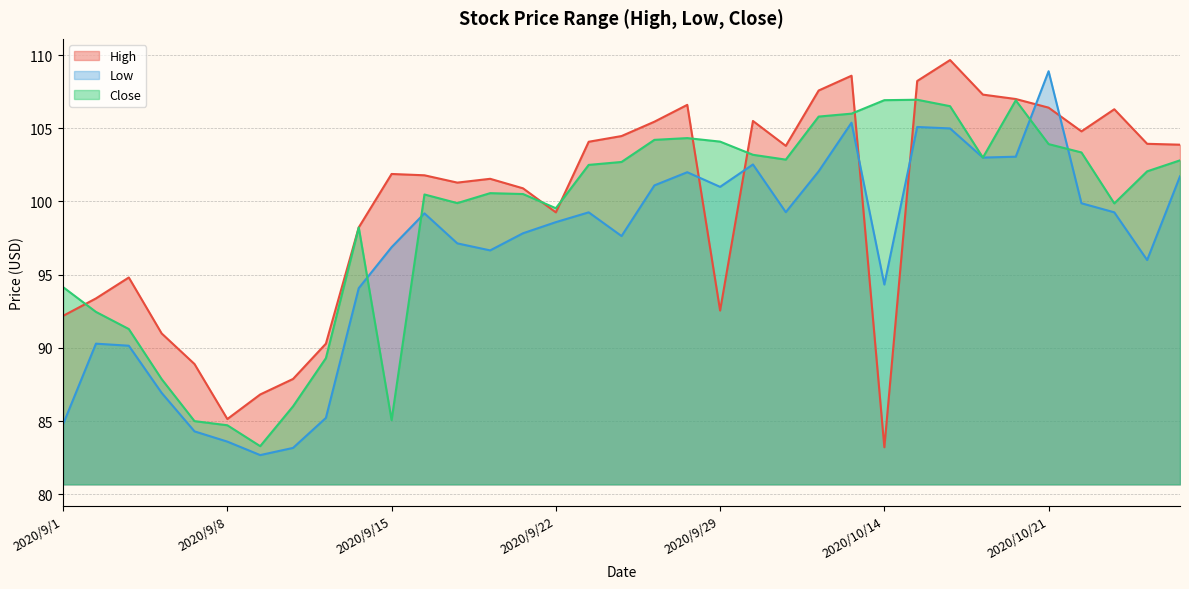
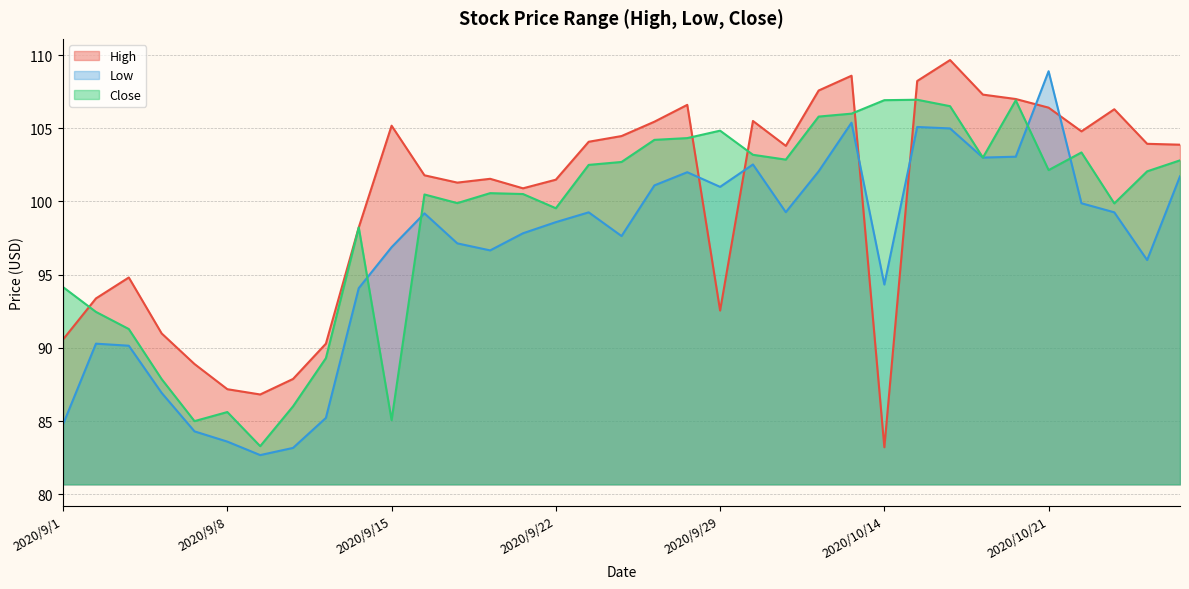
High, 2020/9/1: 92.2 -> 90.6
High, 2020/9/8: 85.1 -> 87.2
Close, 2020/9/8: 84.7 -> 85.6
High, 2020/9/15: 101.9 -> 105.2
High, 2020/9/22: 99.3 -> 101.5
Close, 2020/9/29: 104.1 -> 104.8
Close, 2020/10/21: 103.9 -> 102.1
